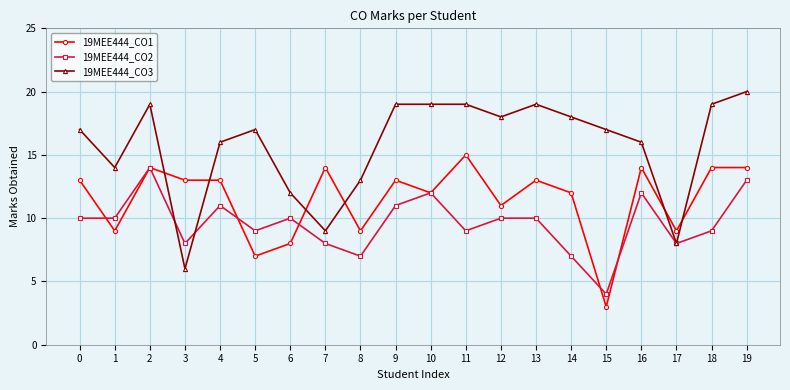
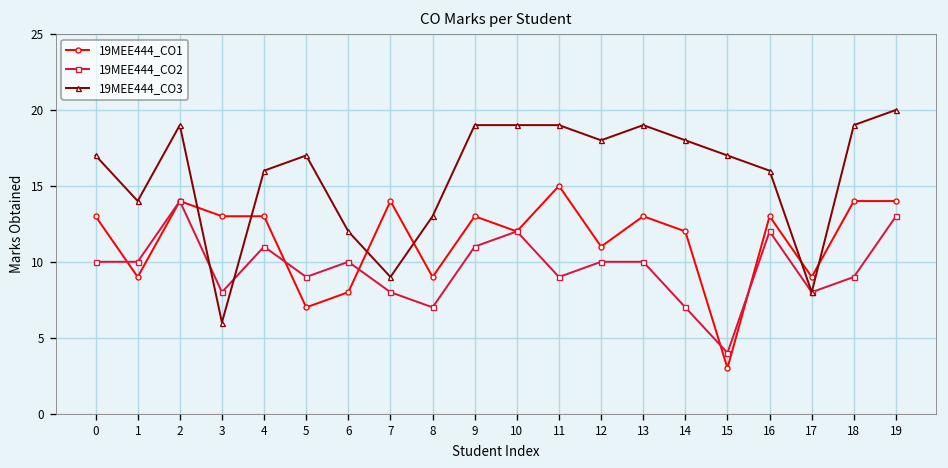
19MEE444_CO1, 16: 14 -> 13
